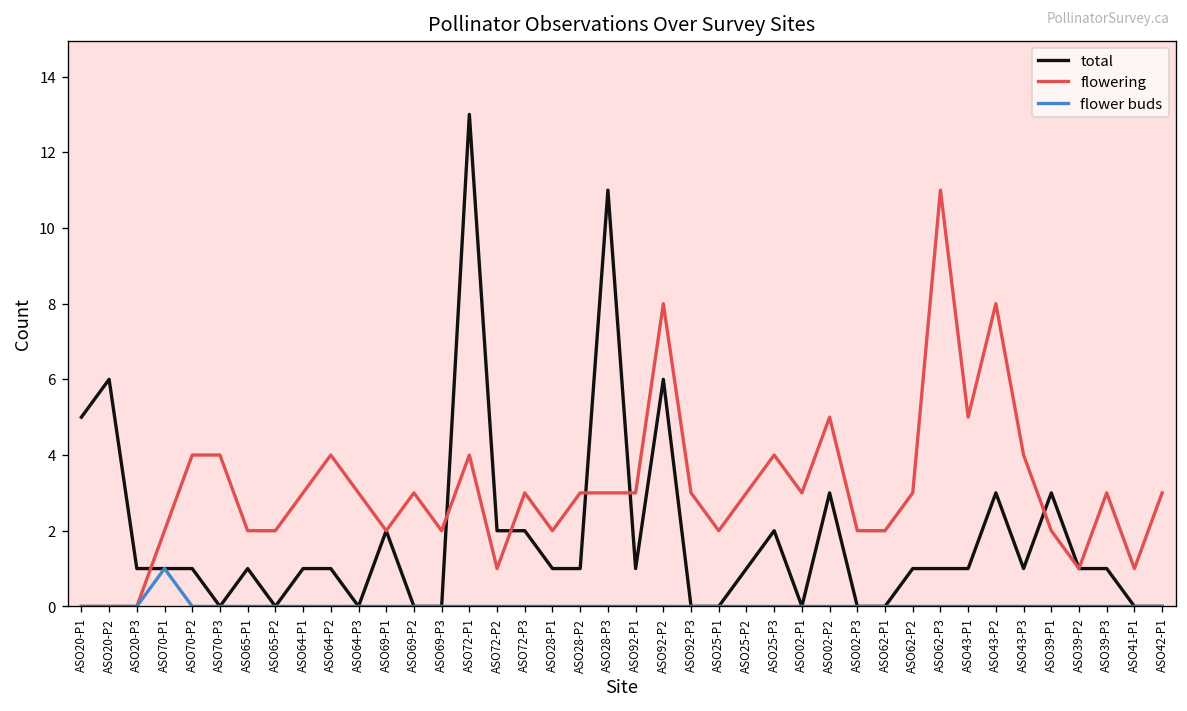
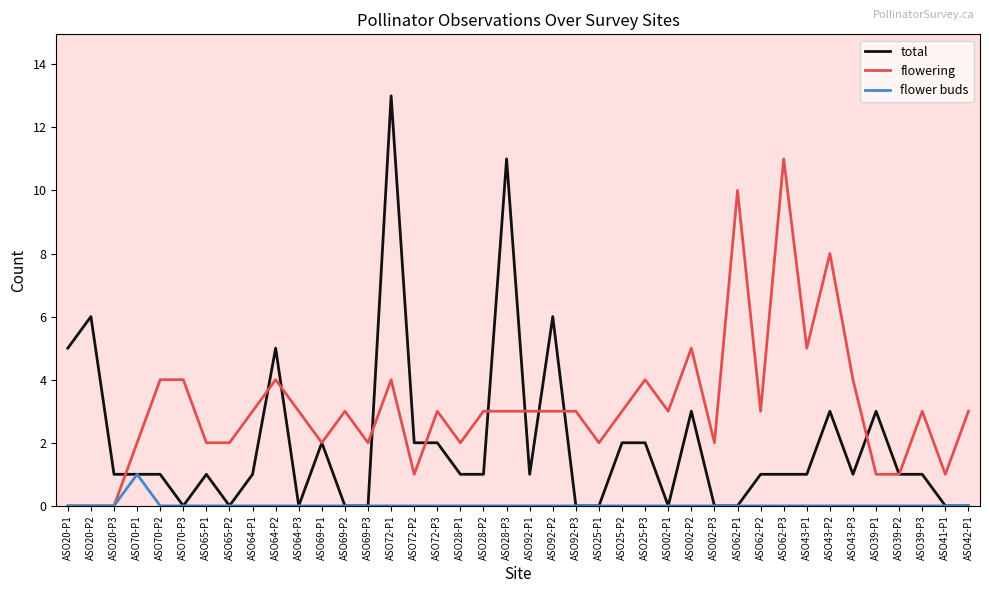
total, ASO64-P2: 1 -> 5
flowering, ASO92-P2: 8 -> 3
total, ASO25-P2: 1 -> 2
flowering, ASO62-P1: 2 -> 10
flowering, ASO39-P1: 2 -> 1
